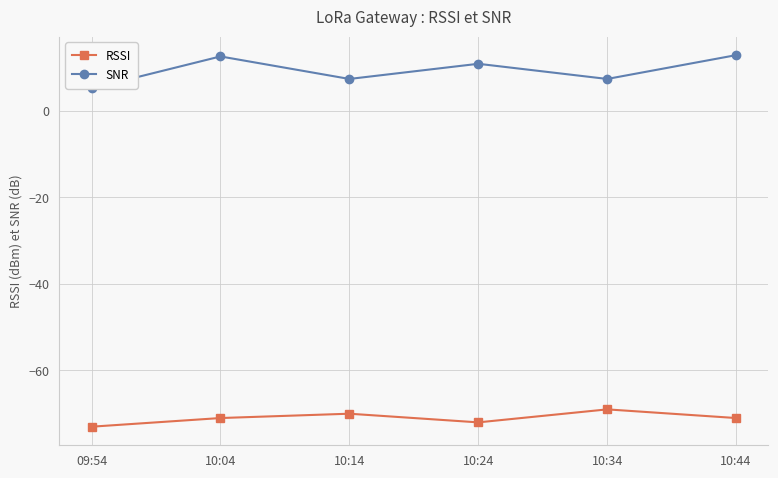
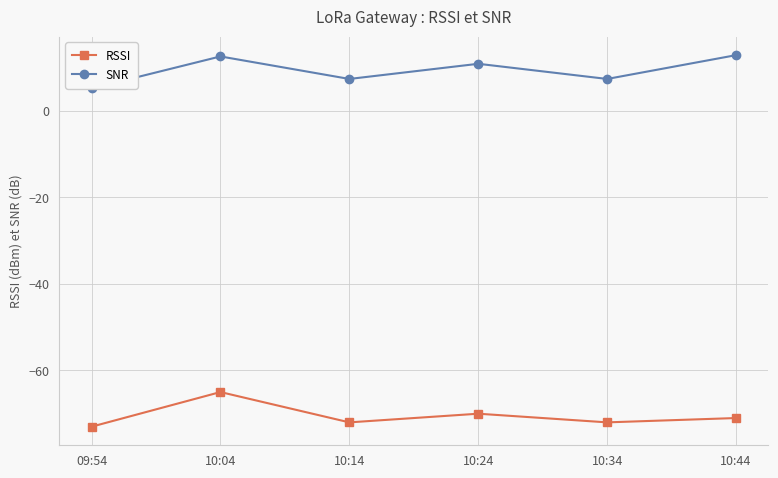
RSSI, 10:04: -71 -> -65
RSSI, 10:14: -70 -> -72
RSSI, 10:24: -72 -> -70
RSSI, 10:34: -69 -> -72
